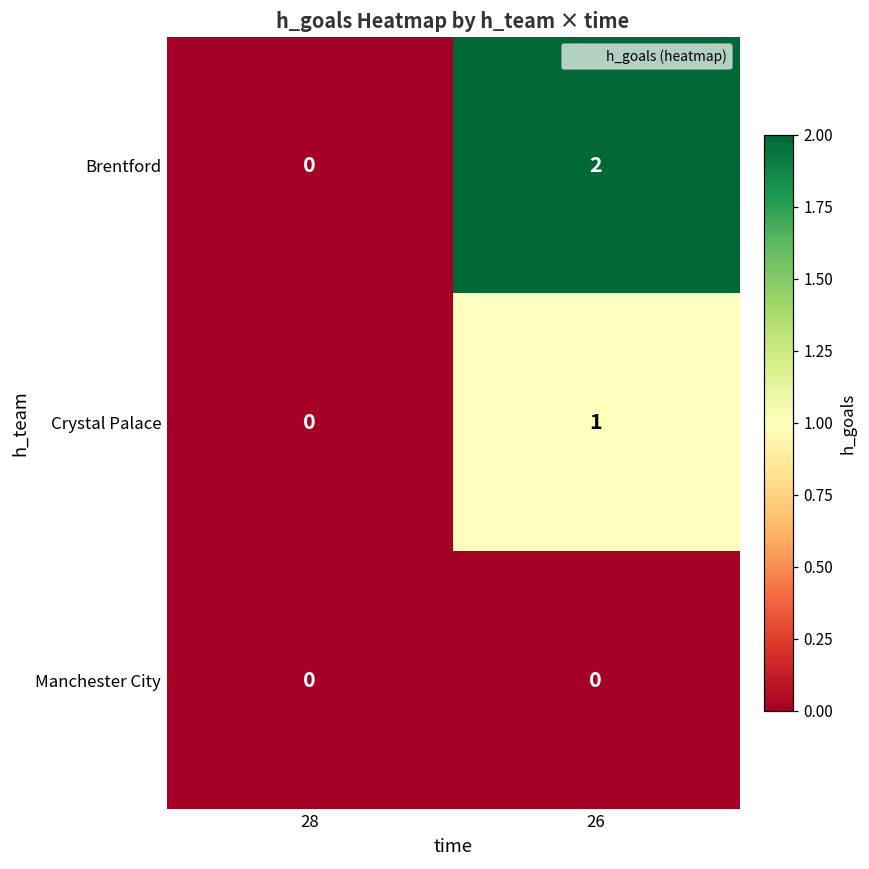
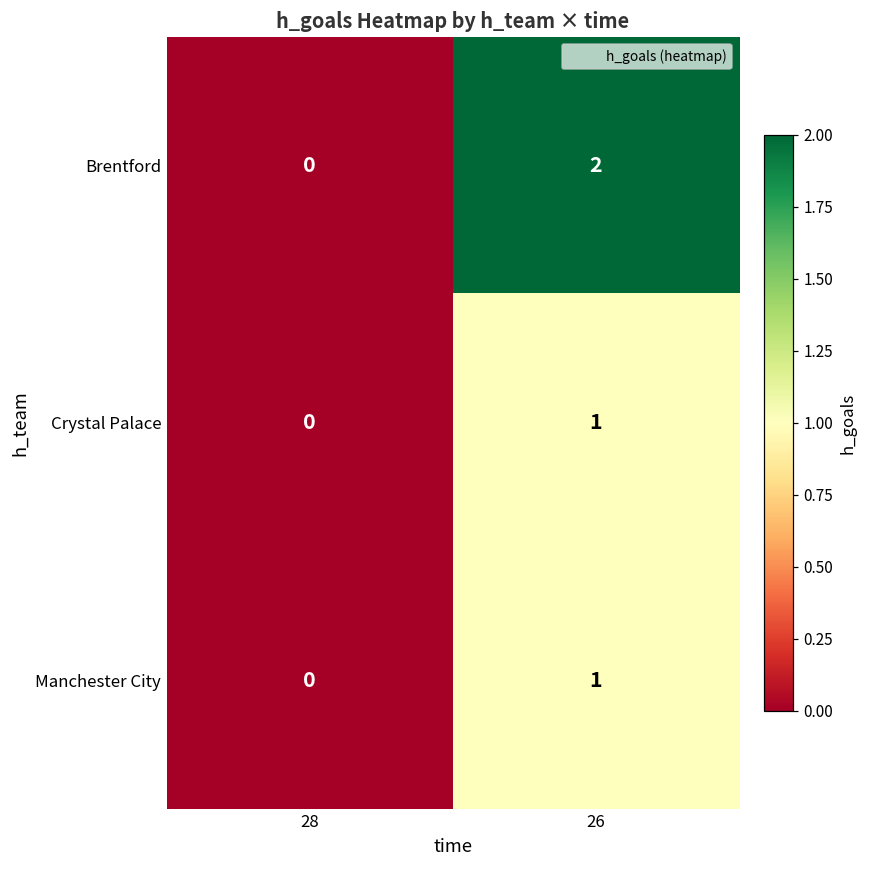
Manchester City, 26: 0 -> 1
